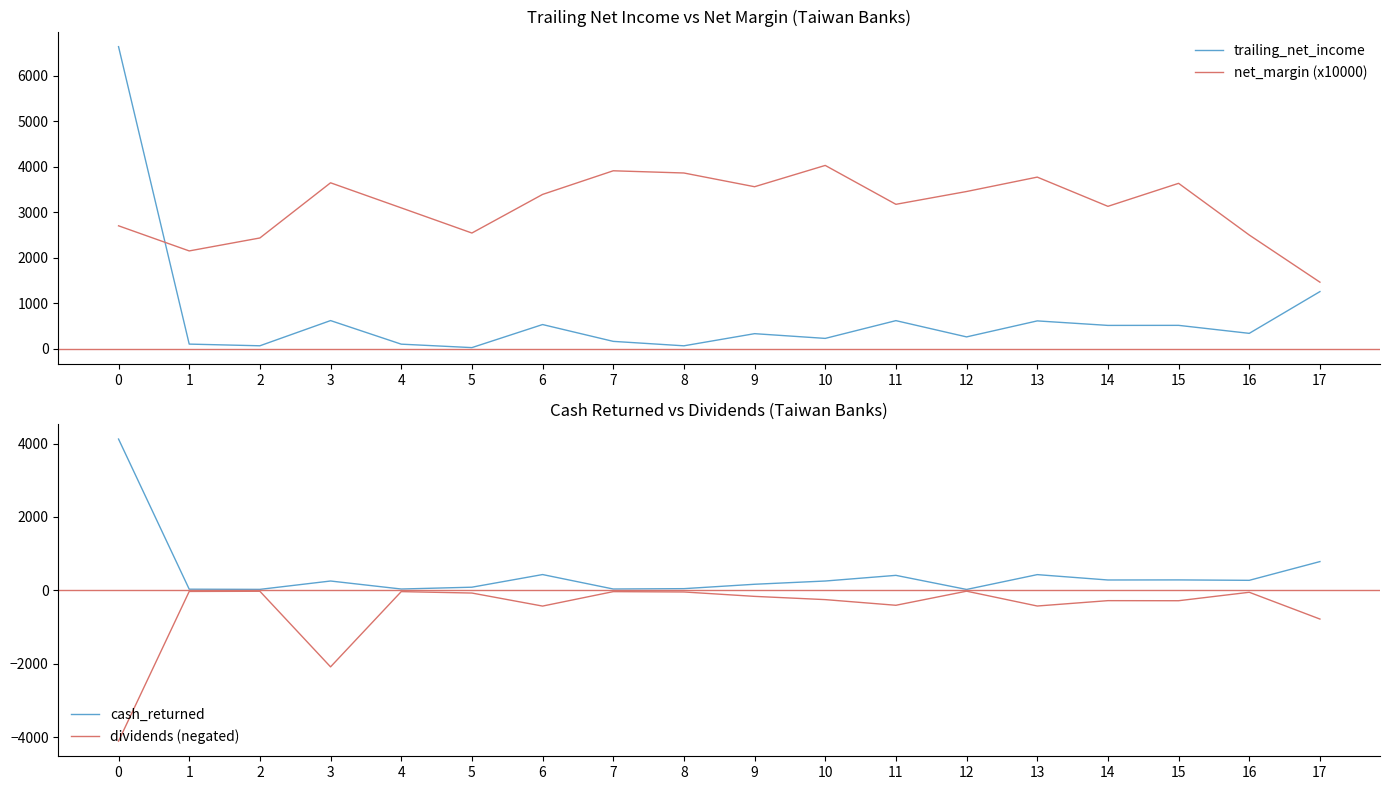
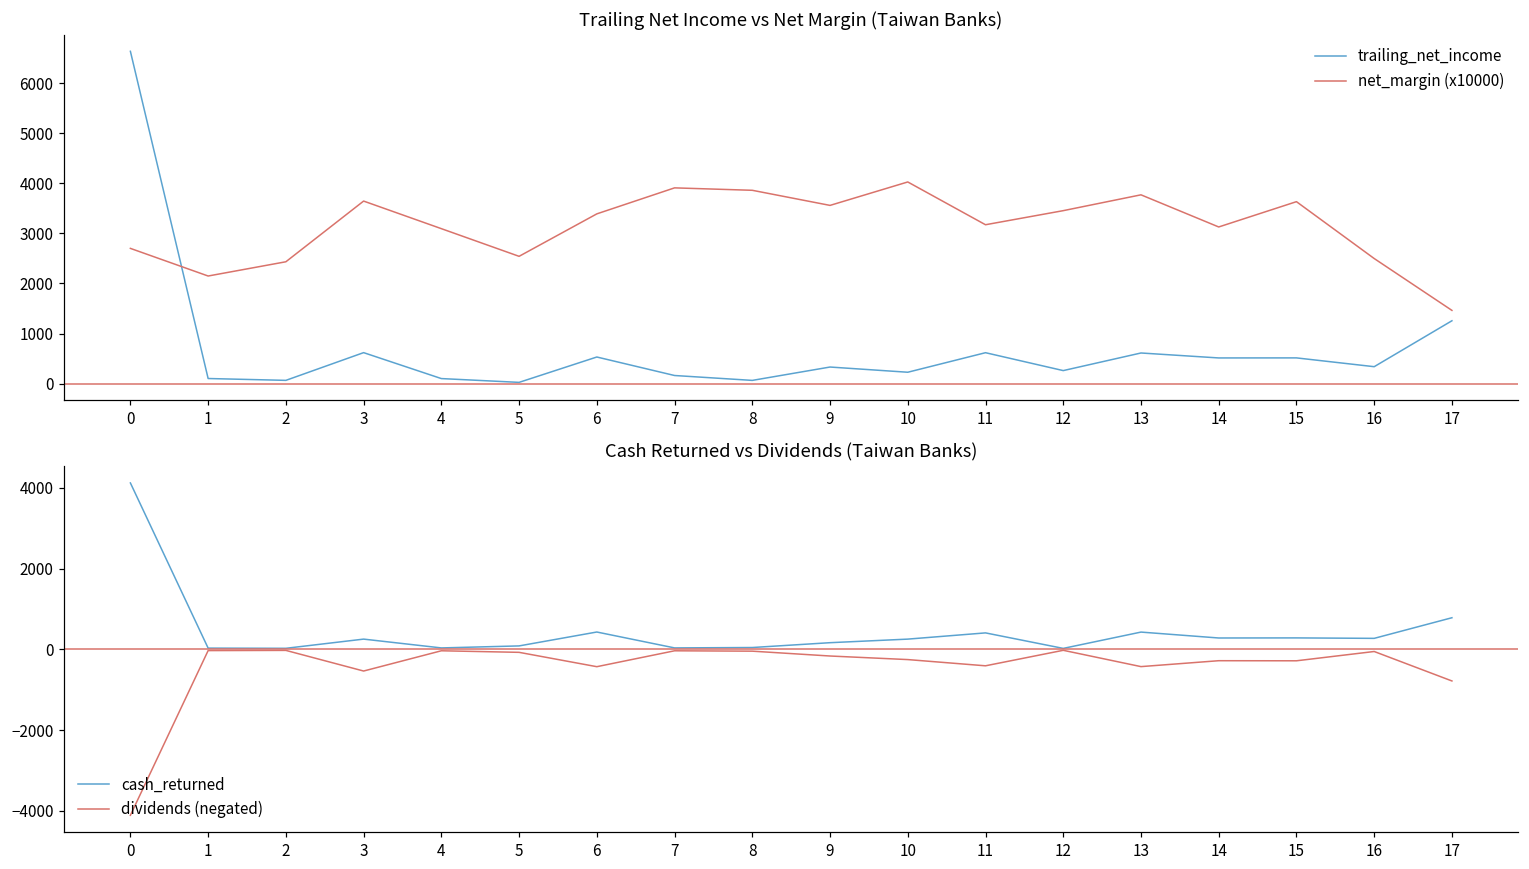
Cash Returned vs Dividends (Taiwan Banks), dividends (negated), 3: -2100 -> -500
